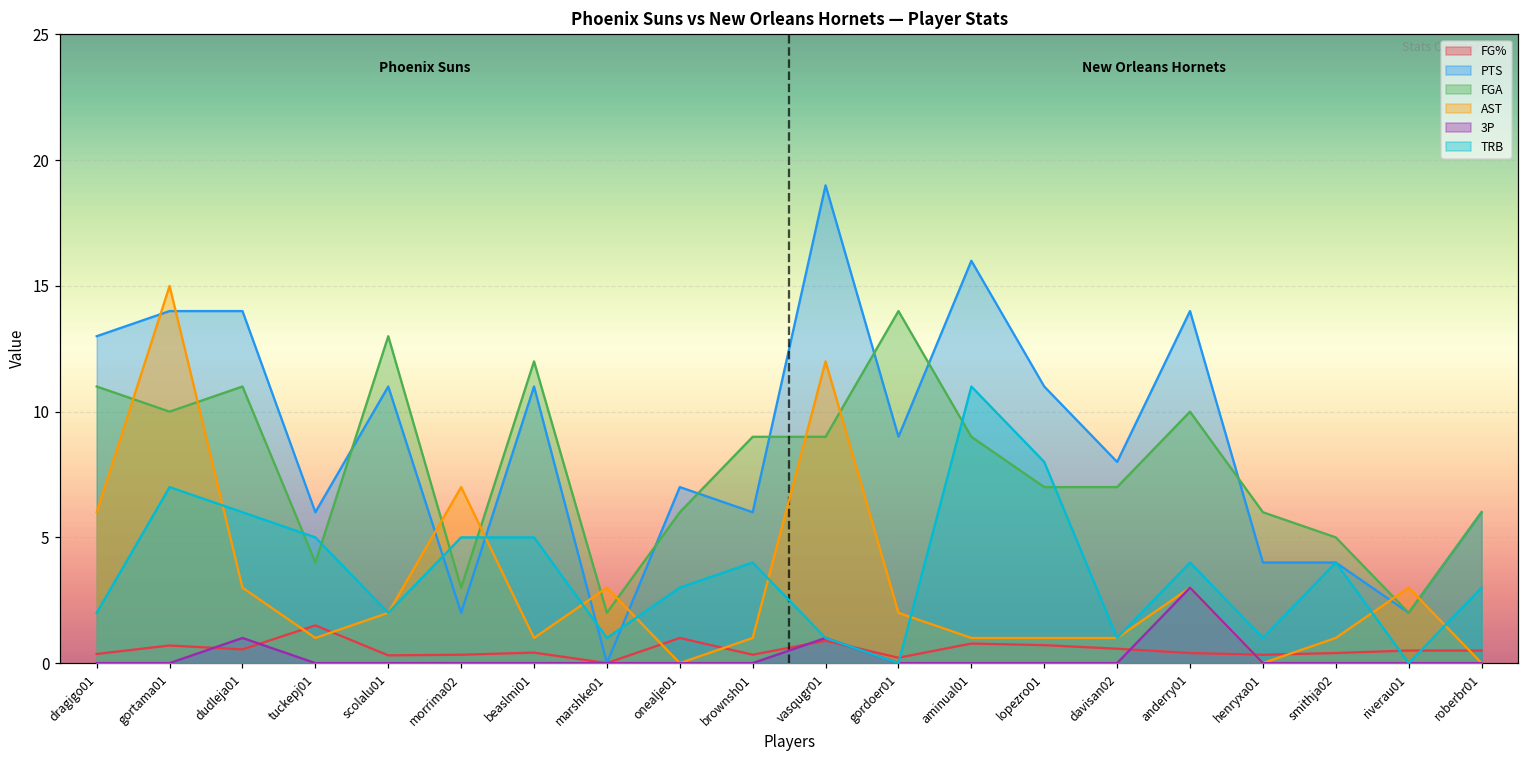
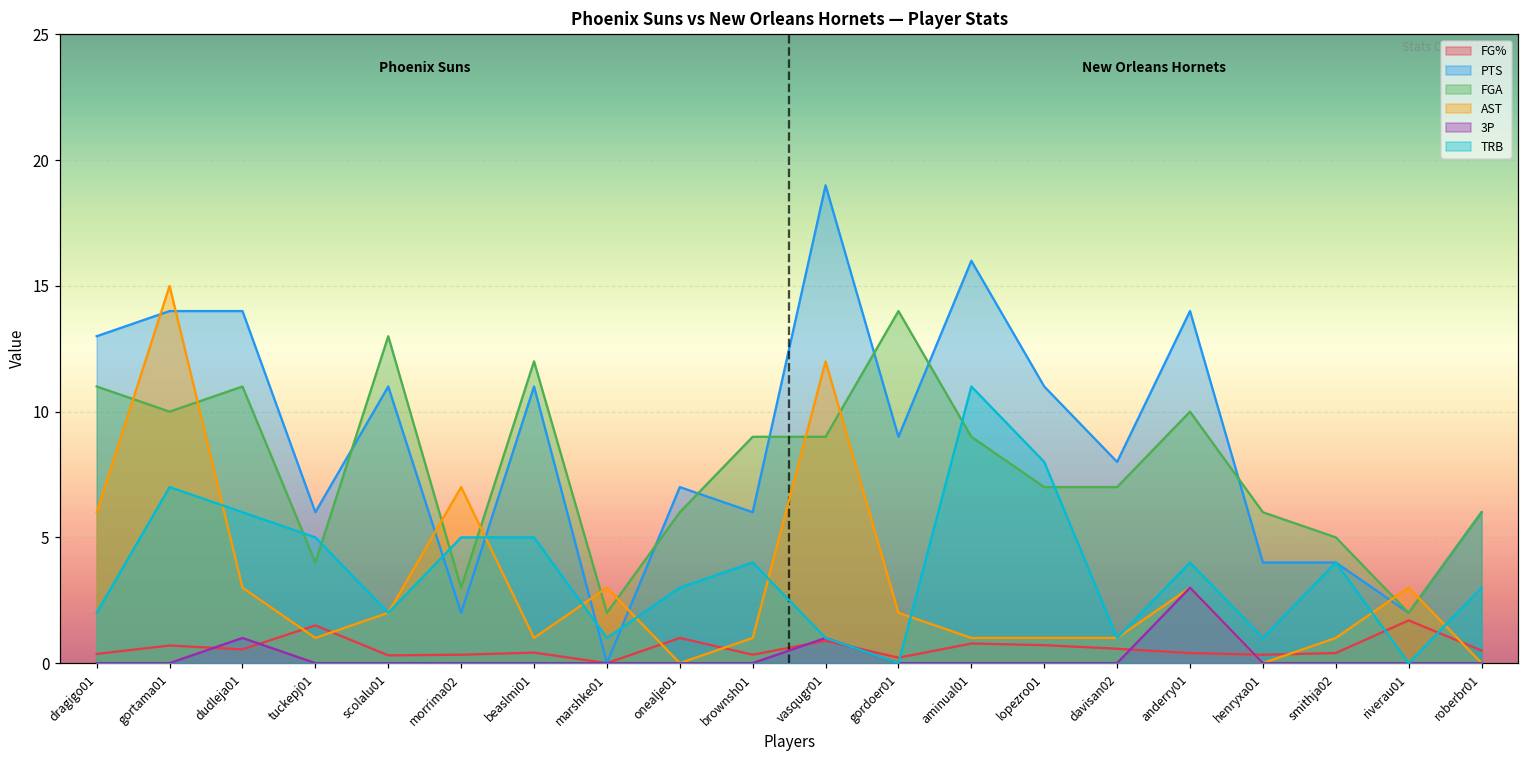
FG%, riverau01: 0.5 -> 1.7
